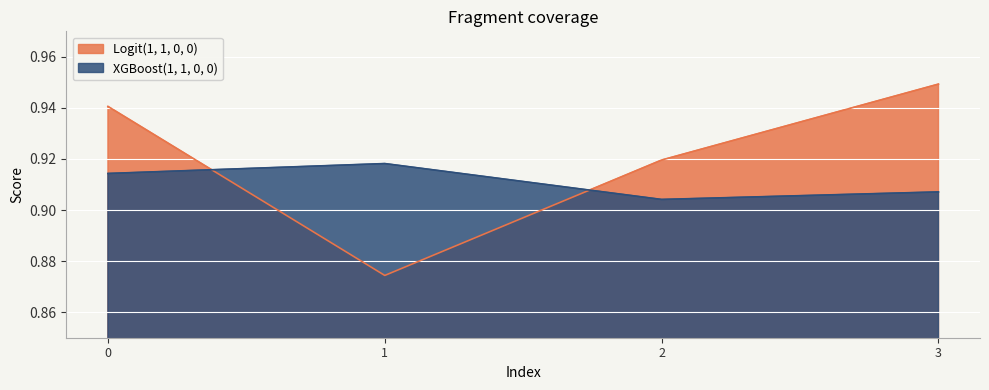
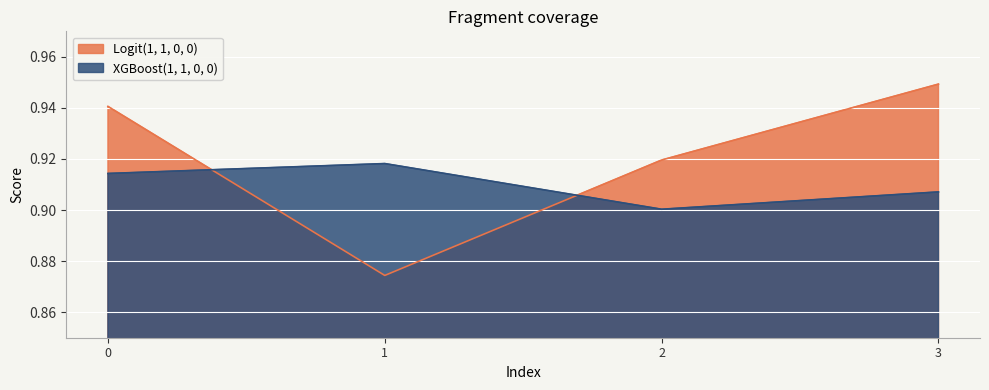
XGBoost(1, 1, 0, 0), 2: 0.904 -> 0.900
